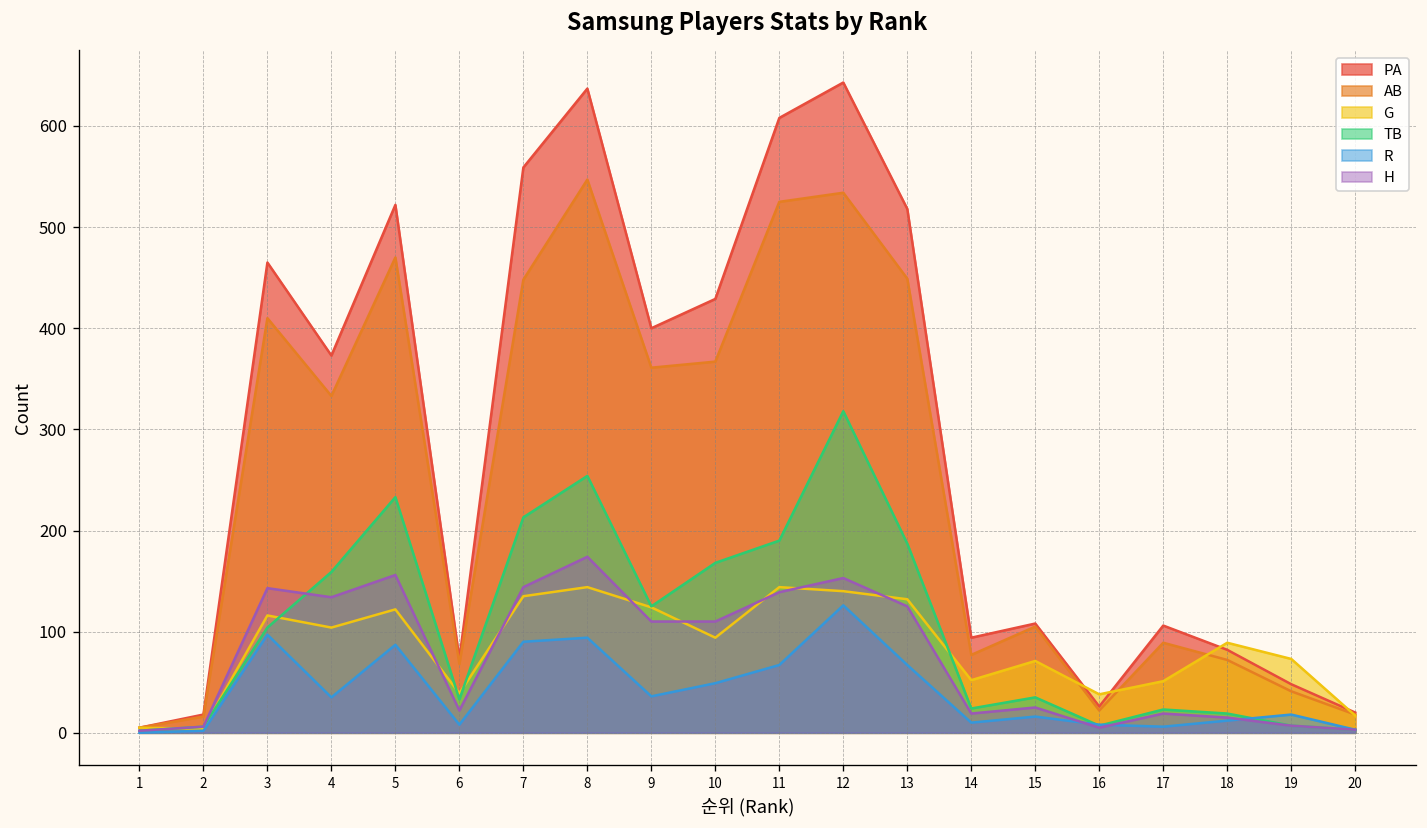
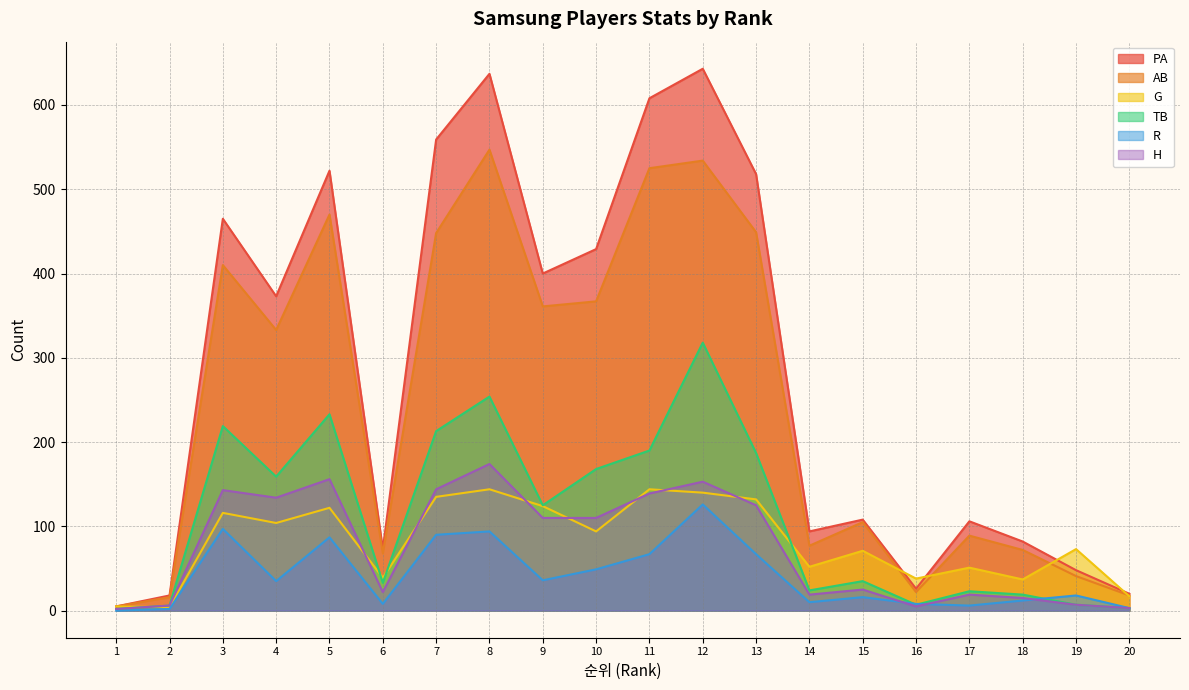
TB, 3: 100 -> 220
G, 18: 90 -> 40
